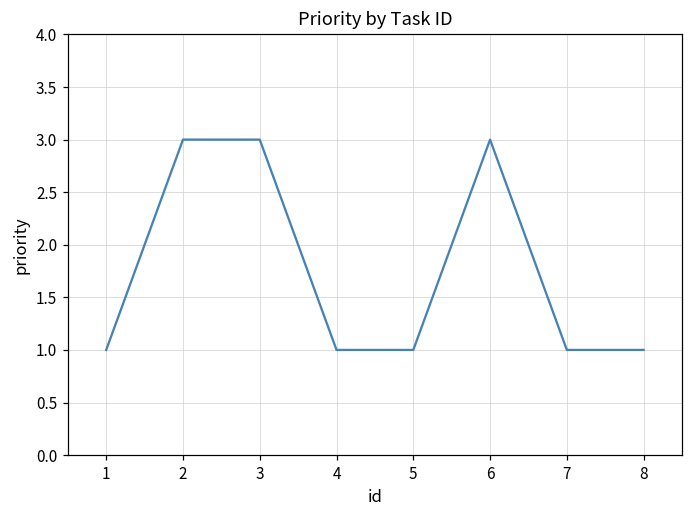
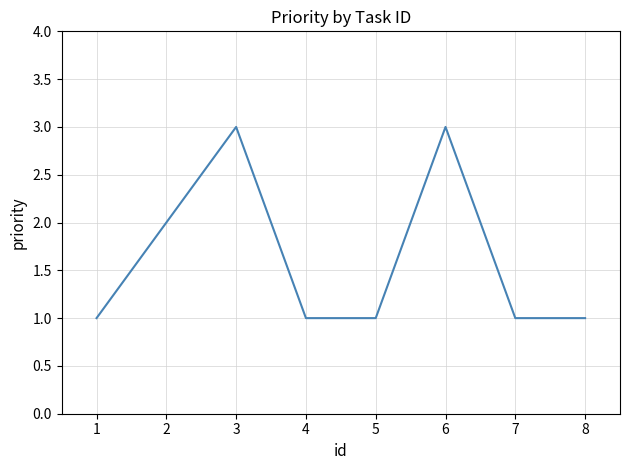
2: 3 -> 2
